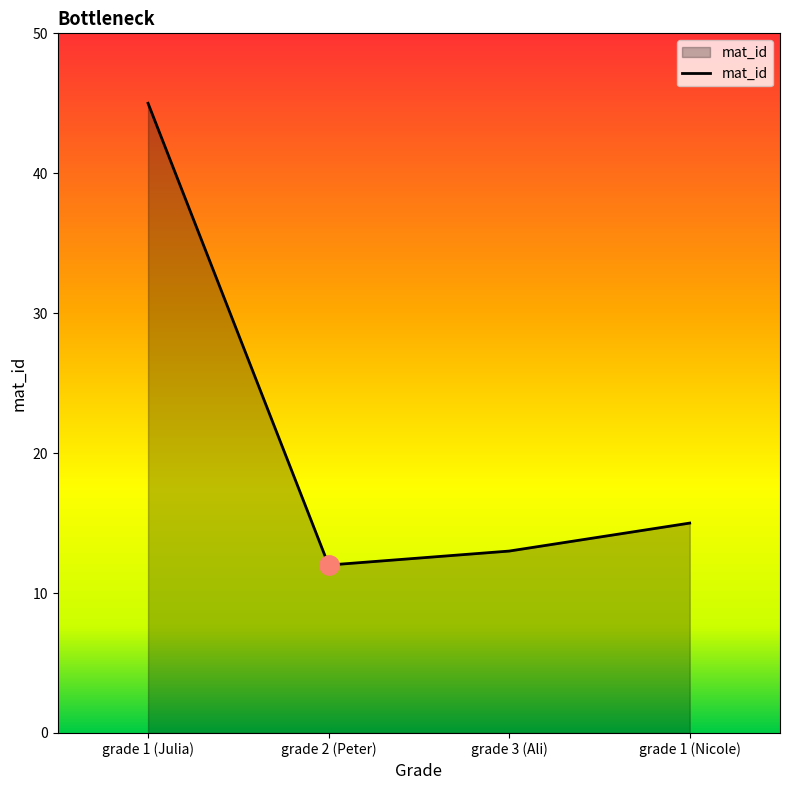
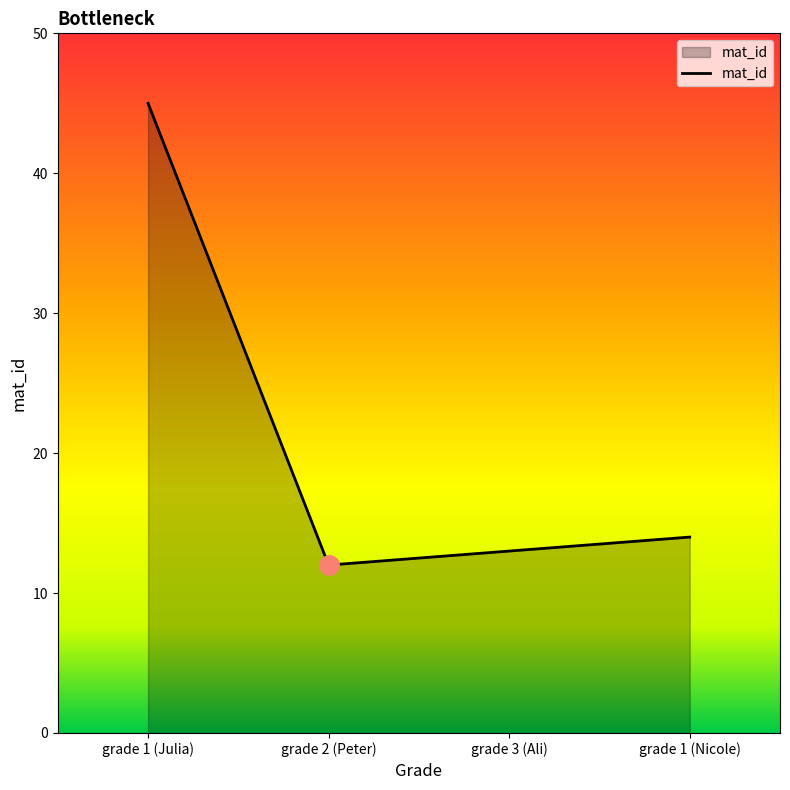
mat_id, grade 1 (Nicole): 15 -> 14
